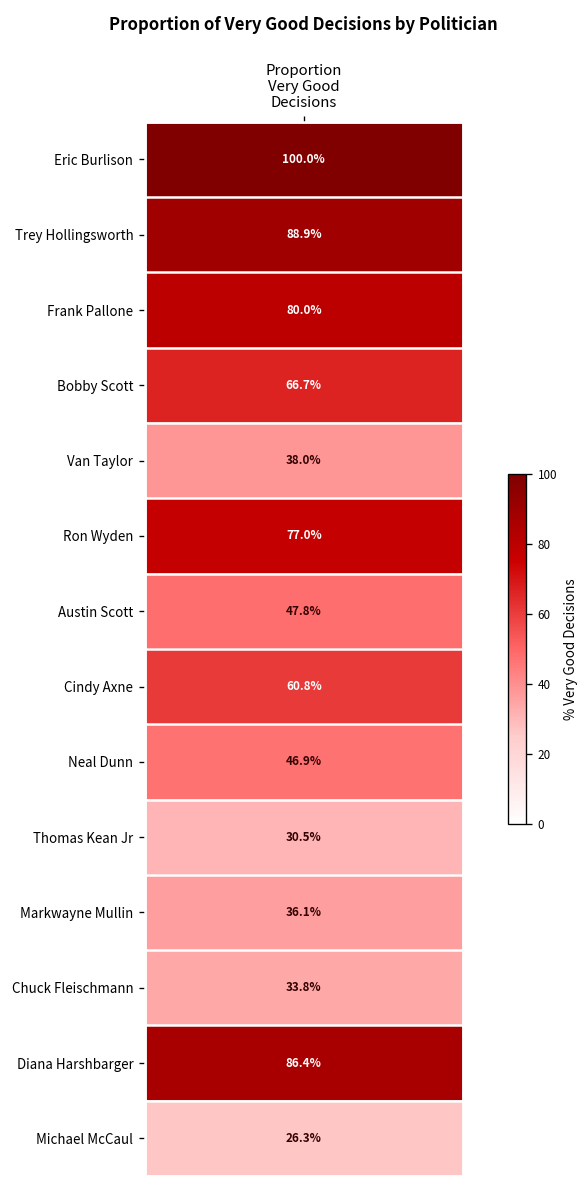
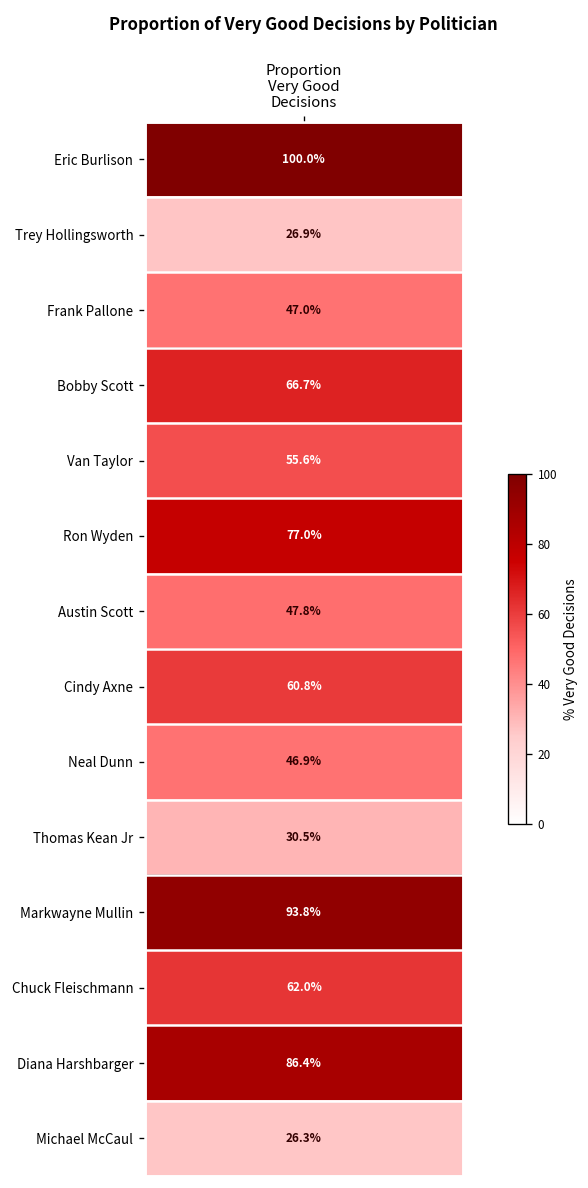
Trey Hollingsworth, Proportion Very Good Decisions: 88.9% -> 26.9%
Frank Pallone, Proportion Very Good Decisions: 80.0% -> 47.0%
Van Taylor, Proportion Very Good Decisions: 38.0% -> 55.6%
Markwayne Mullin, Proportion Very Good Decisions: 36.1% -> 93.8%
Chuck Fleischmann, Proportion Very Good Decisions: 33.8% -> 62.0%
